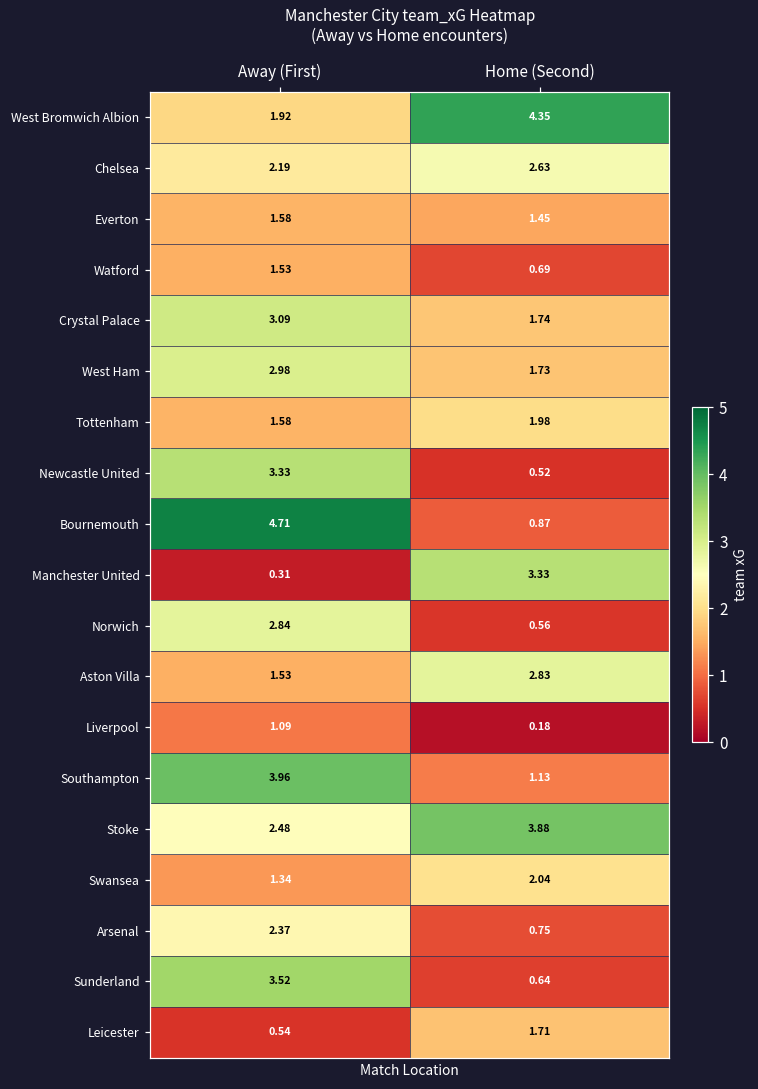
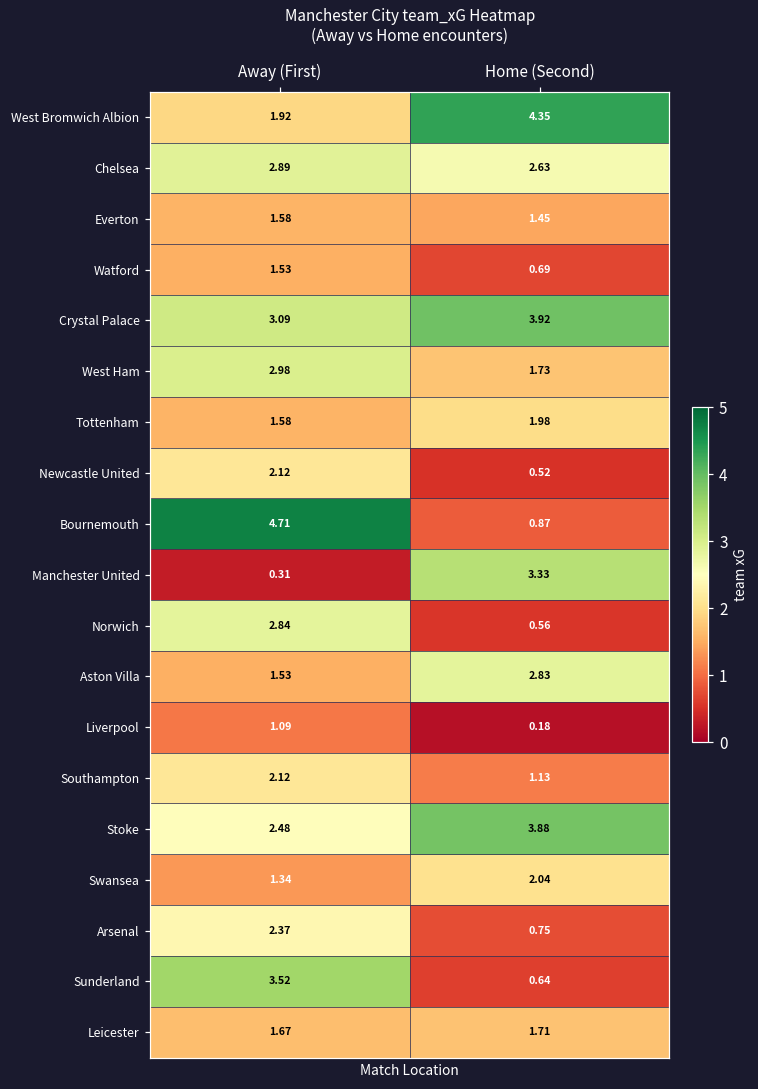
Chelsea, Away (First): 2.19 -> 2.89
Crystal Palace, Home (Second): 1.74 -> 3.92
Newcastle United, Away (First): 3.33 -> 2.12
Southampton, Away (First): 3.96 -> 2.12
Leicester, Away (First): 0.54 -> 1.67
